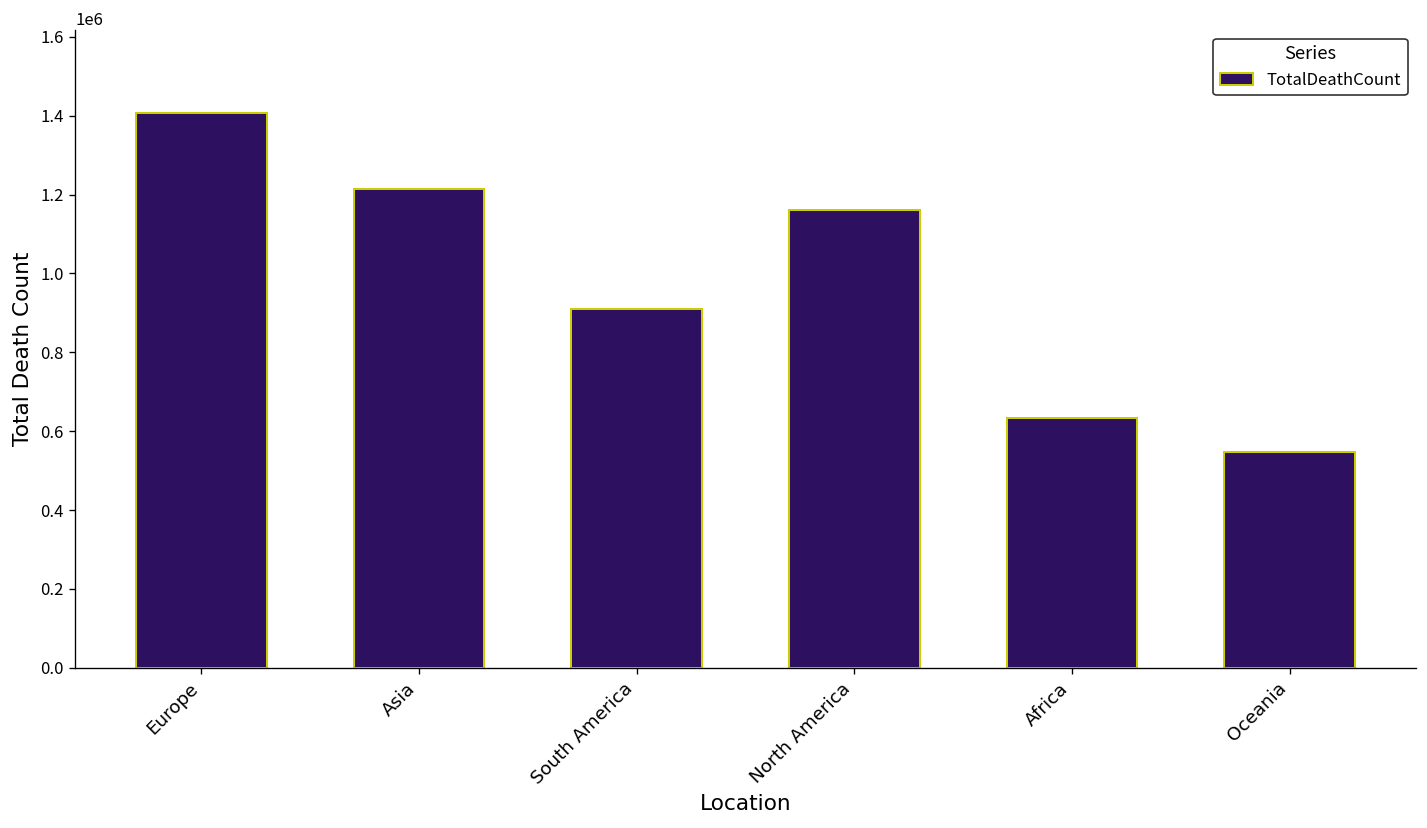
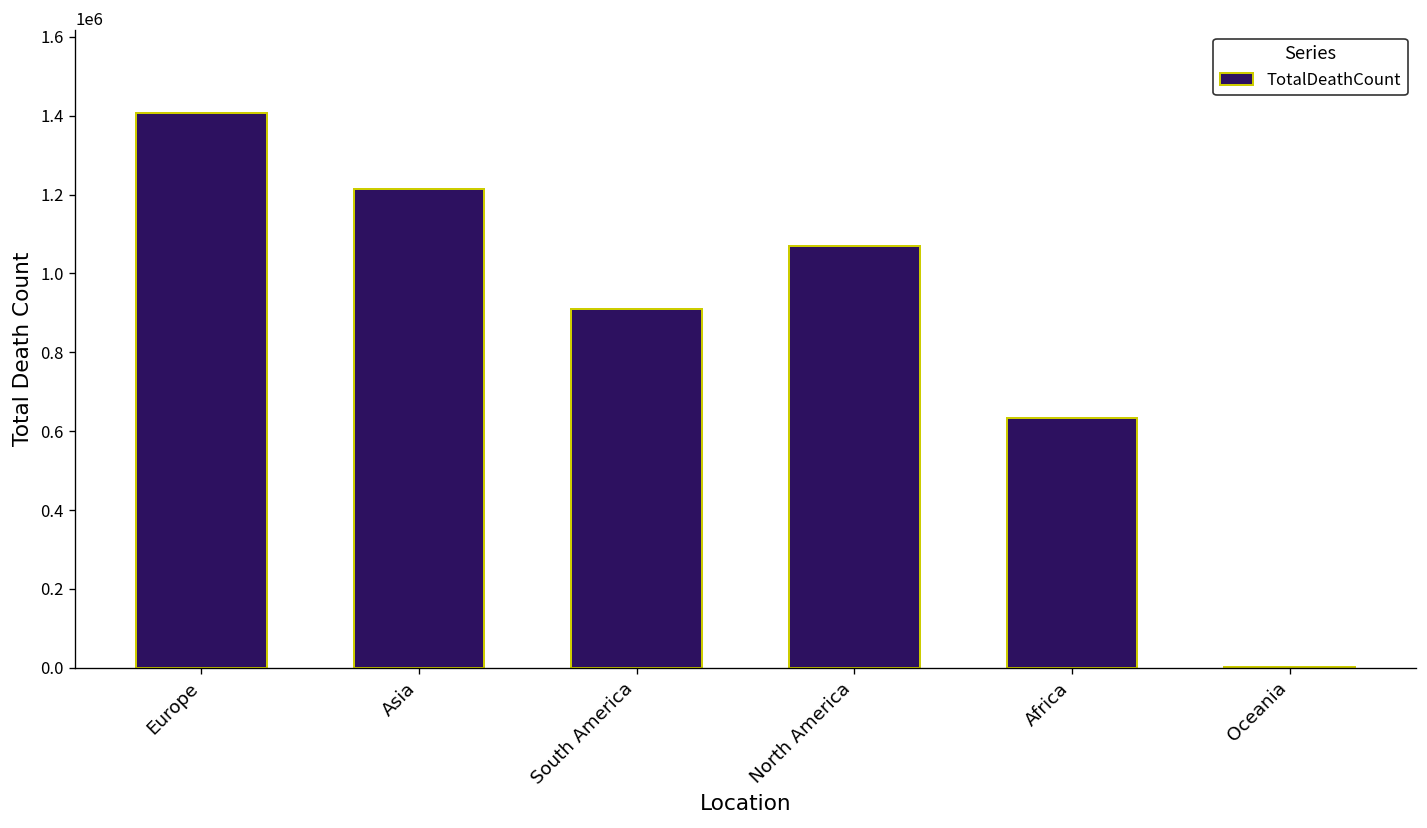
North America: 1160000 -> 1070000
Oceania: 550000 -> 0
